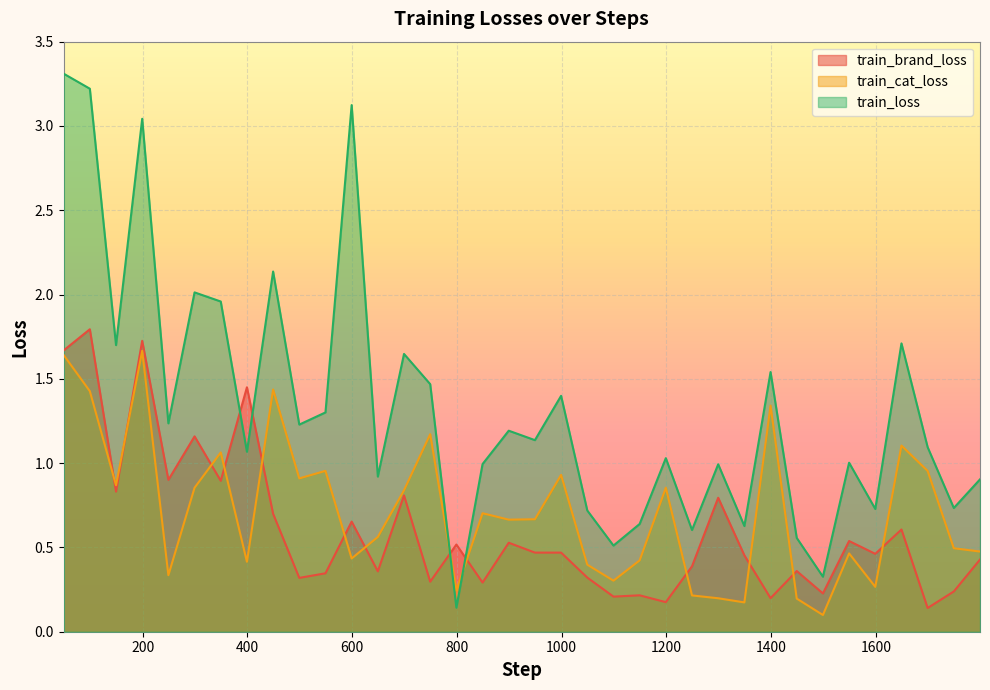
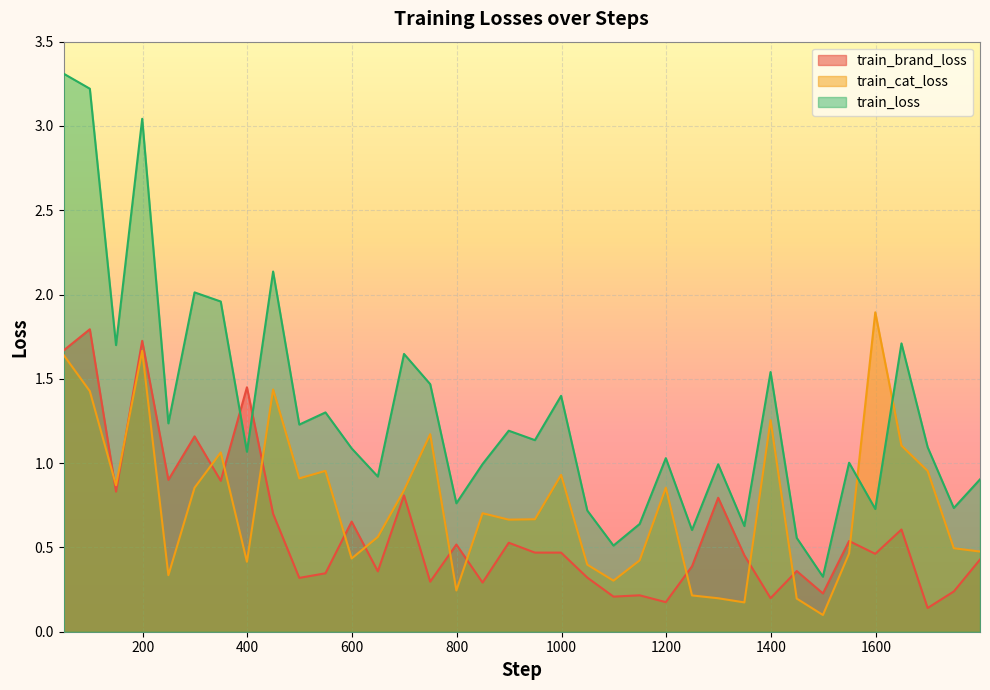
train_loss, 600: 3.12 -> 1.09
train_loss, 800: 0.14 -> 0.76
train_cat_loss, 1400: 1.34 -> 1.26
train_cat_loss, 1600: 0.27 -> 1.89
